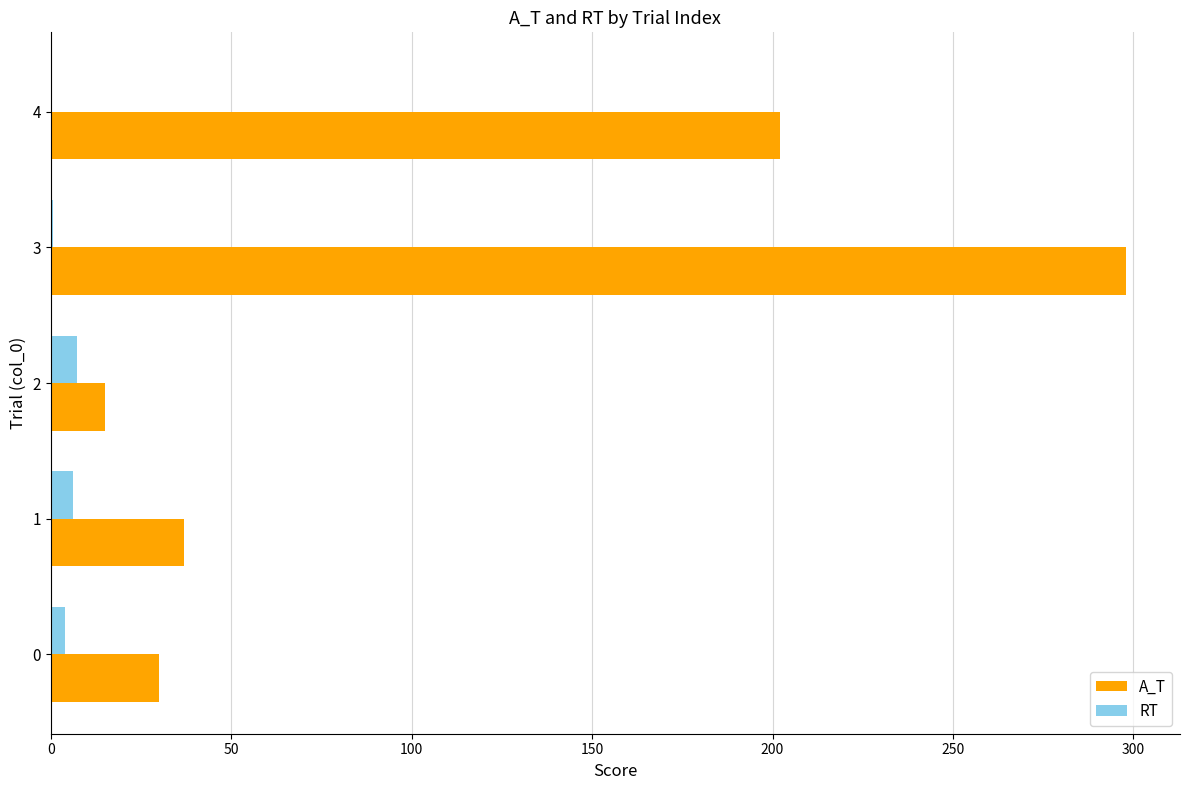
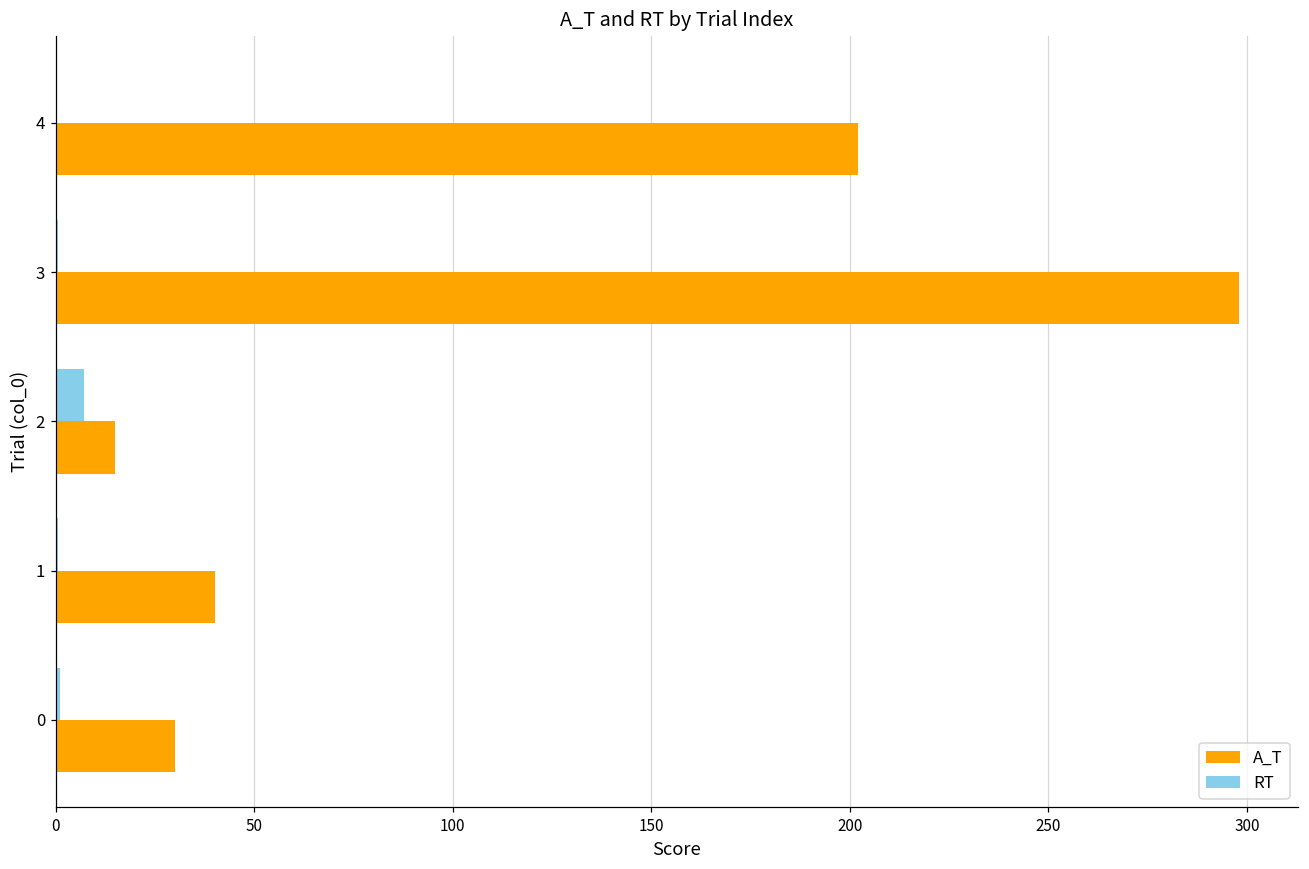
RT, 1: 6 -> 0
A_T, 1: 37 -> 40
RT, 0: 4 -> 1
